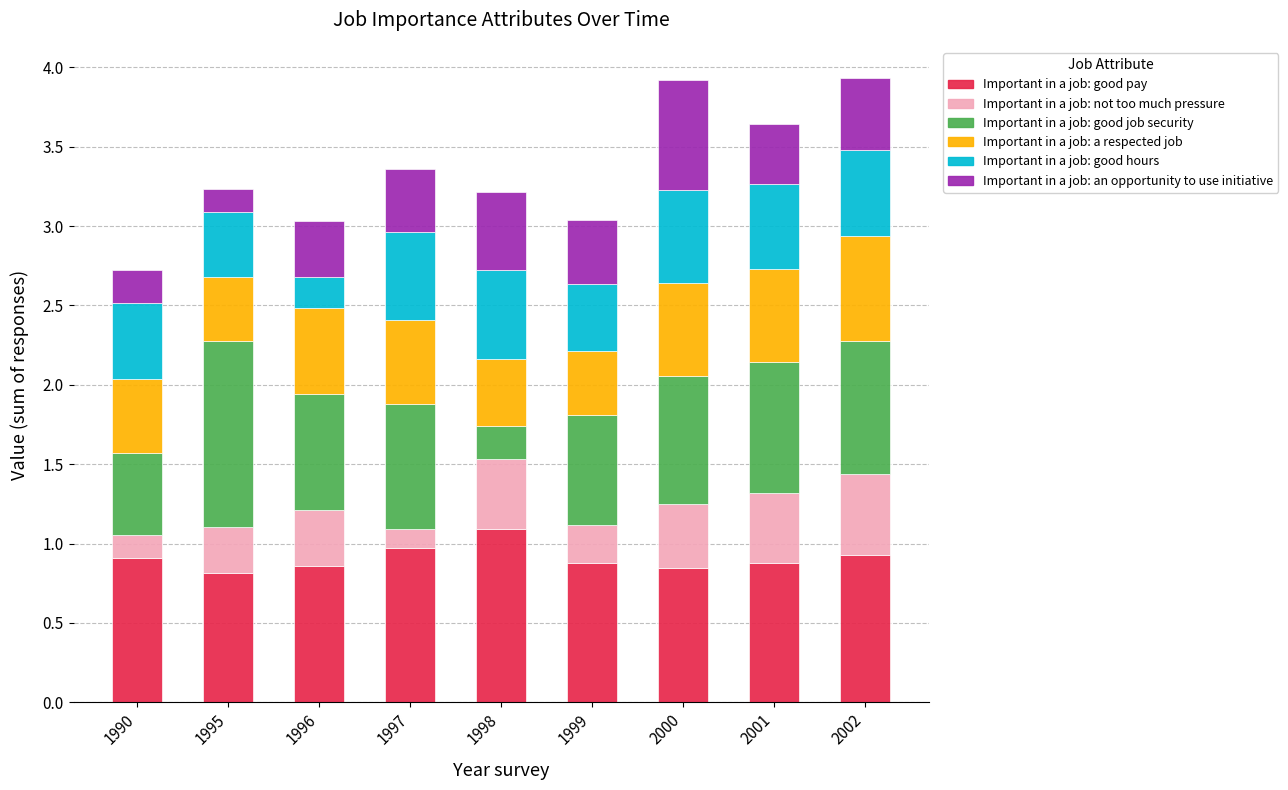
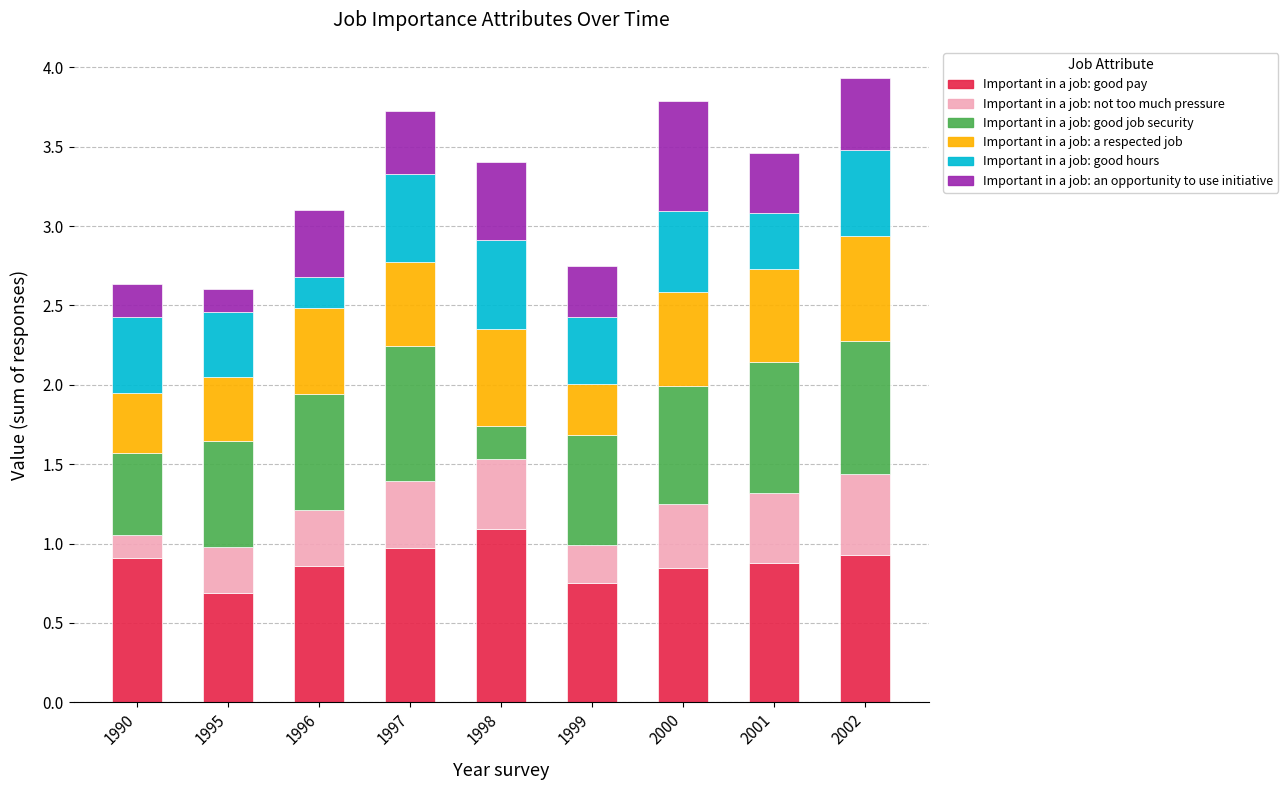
Important in a job: a respected job, 1990: 0.47 -> 0.38
Important in a job: good pay, 1995: 0.82 -> 0.69
Important in a job: good job security, 1995: 1.17 -> 0.67
Important in a job: an opportunity to use initiative, 1996: 0.35 -> 0.43
Important in a job: not too much pressure, 1997: 0.12 -> 0.42
Important in a job: good job security, 1997: 0.79 -> 0.85
Important in a job: a respected job, 1998: 0.42 -> 0.61
Important in a job: good pay, 1999: 0.88 -> 0.75
Important in a job: a respected job, 1999: 0.40 -> 0.32
Important in a job: an opportunity to use initiative, 1999: 0.40 -> 0.32
Important in a job: good job security, 2000: 0.80 -> 0.74
Important in a job: good hours, 2000: 0.58 -> 0.51
Important in a job: good hours, 2001: 0.53 -> 0.35
